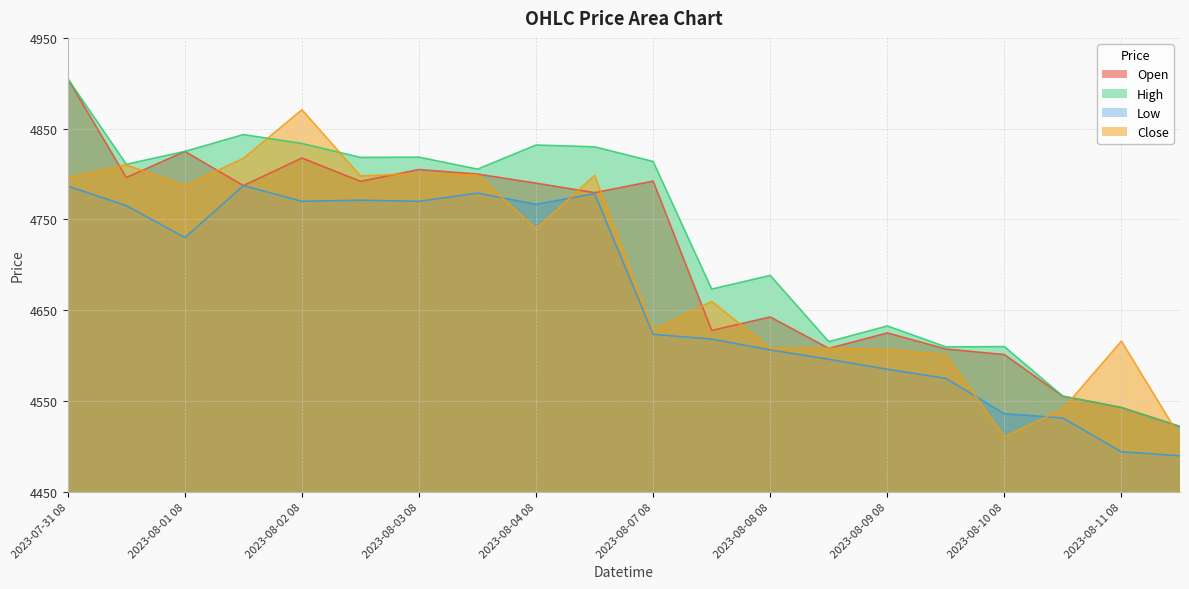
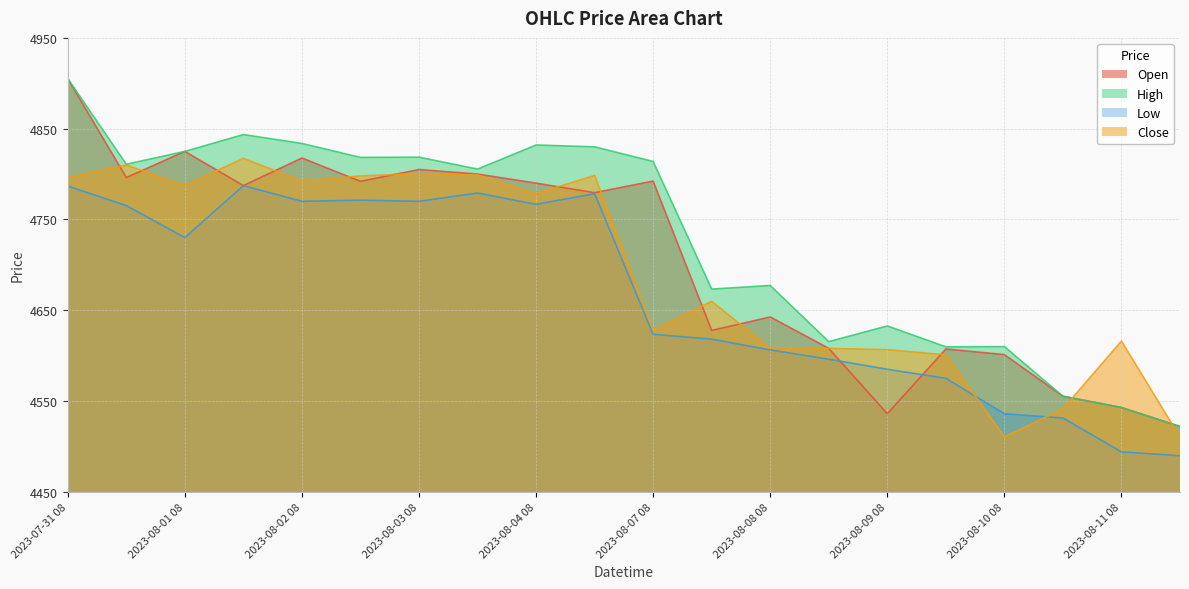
Close, 2023-08-02 08: 4870 -> 4790
Close, 2023-08-04 08: 4740 -> 4780
High, 2023-08-08 08: 4690 -> 4680
Open, 2023-08-09 08: 4630 -> 4540
